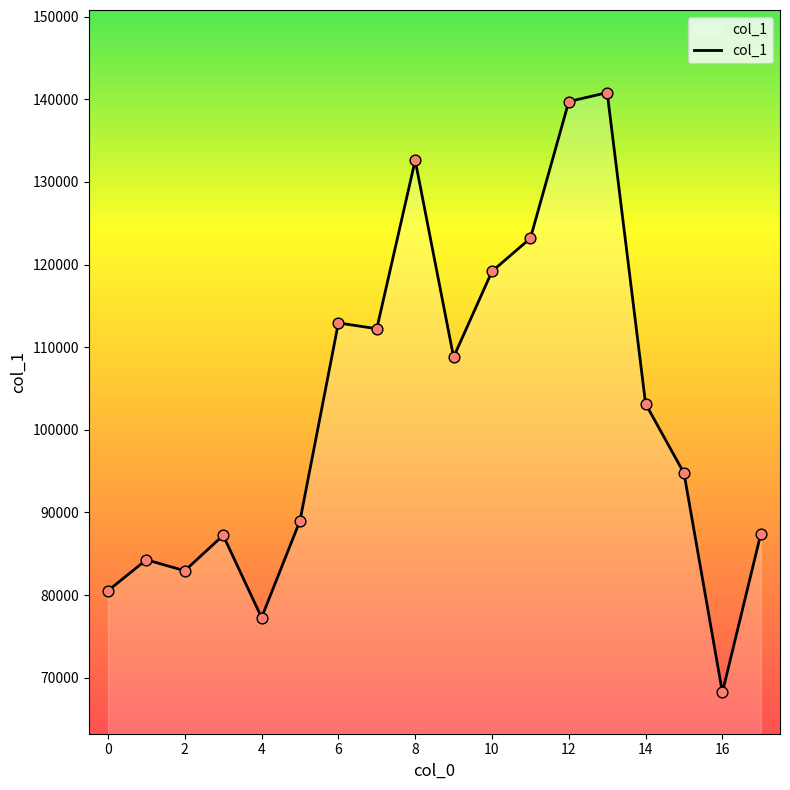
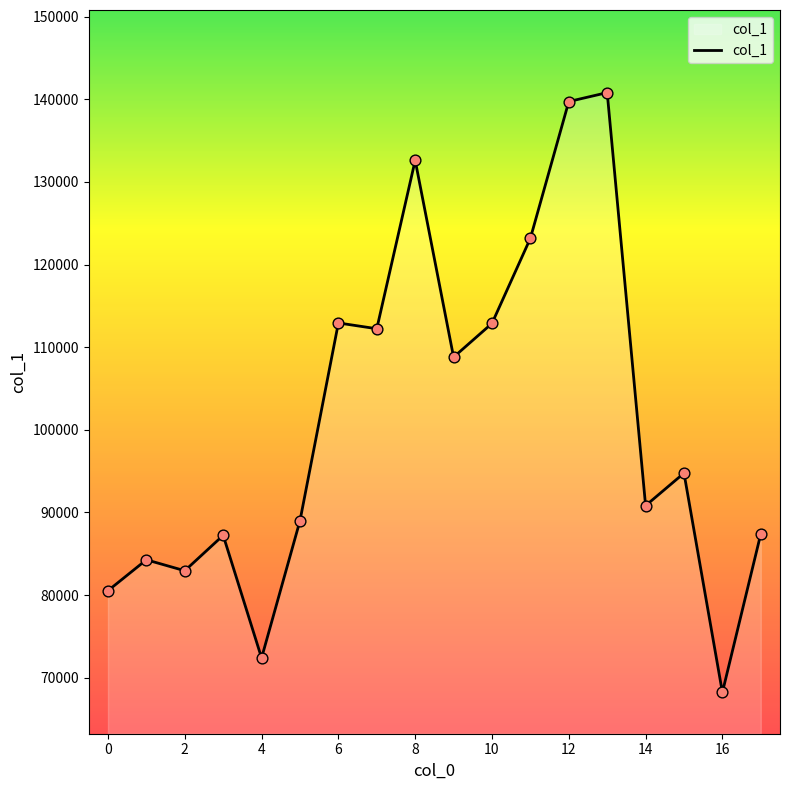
4: 77000 -> 72000
10: 119000 -> 113000
14: 103000 -> 91000
